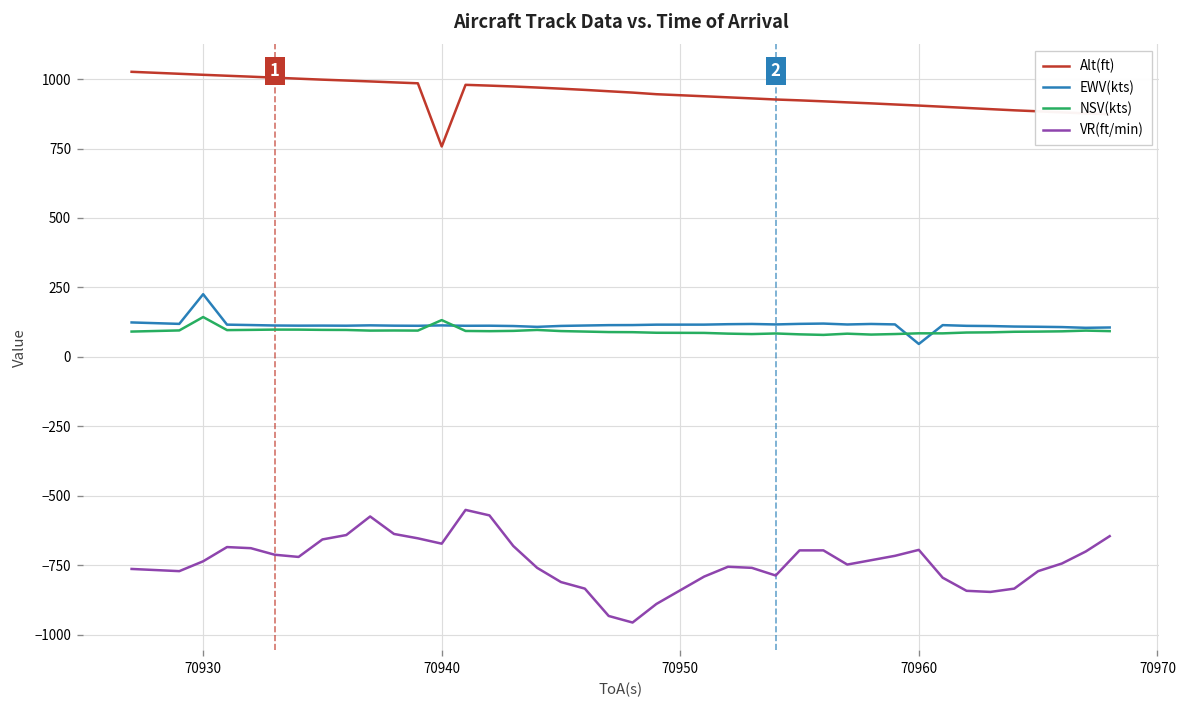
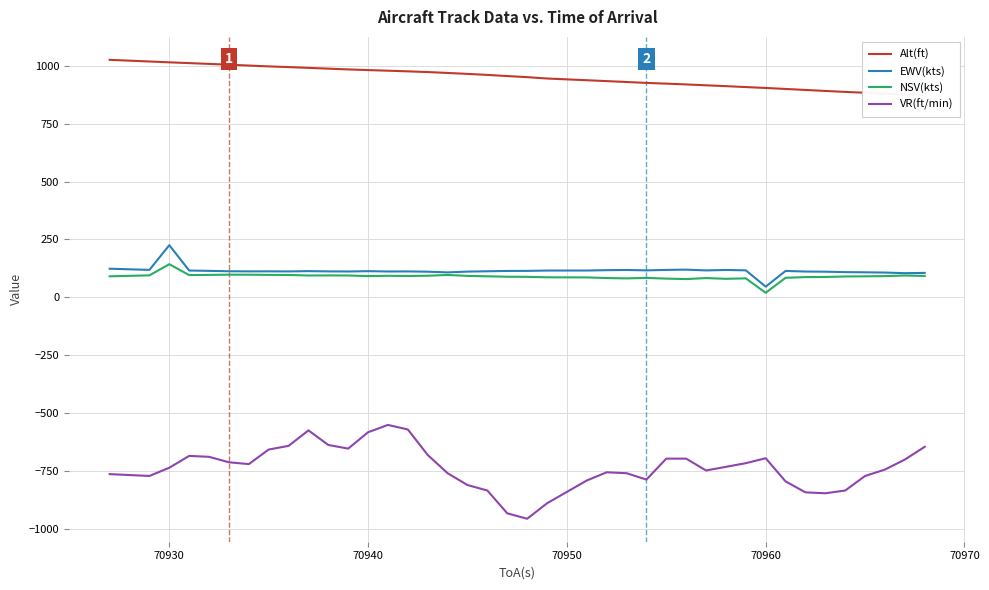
Alt(ft), 70940: 760 -> 980
NSV(kts), 70940: 130 -> 90
VR(ft/min), 70940: -670 -> -580
NSV(kts), 70960: 80 -> 20
